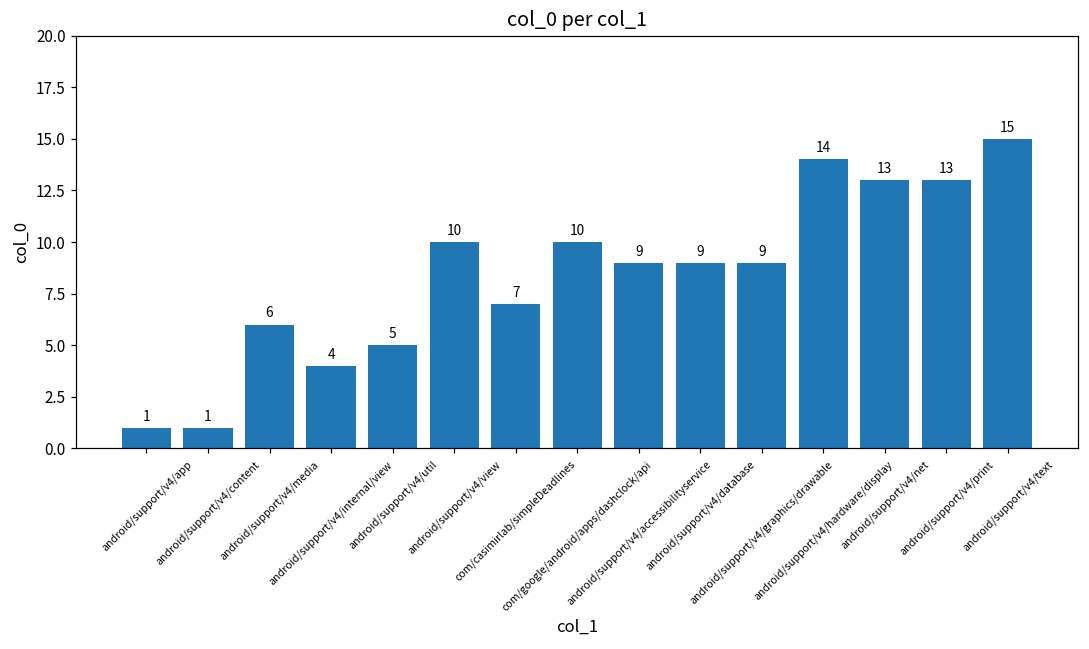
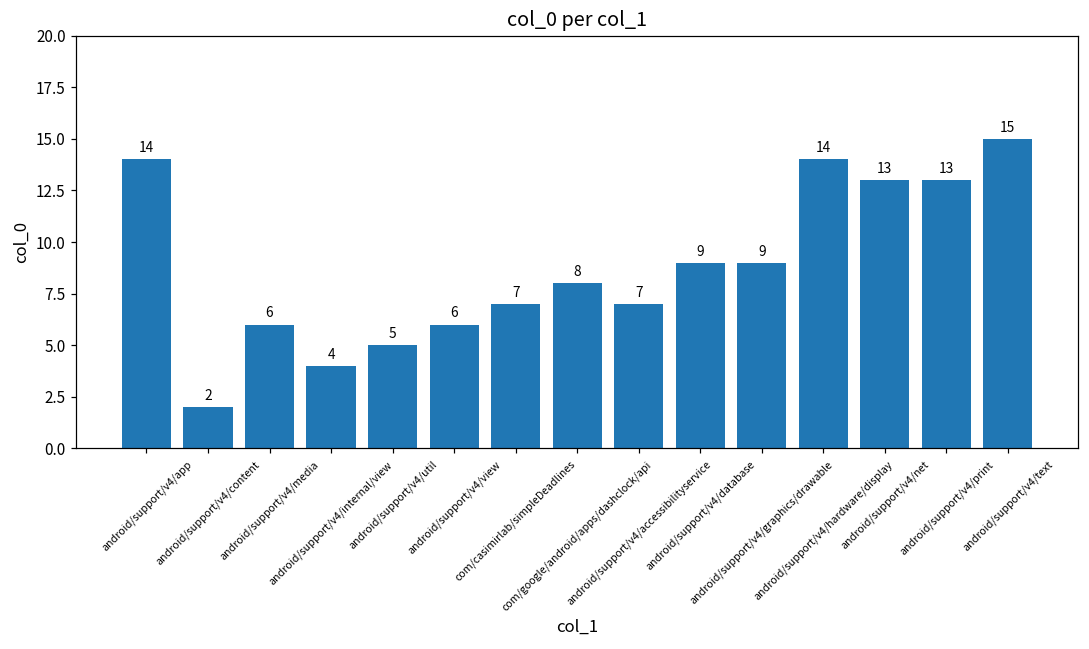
android/support/v4/app: 1 -> 14
android/support/v4/content: 1 -> 2
android/support/v4/view: 10 -> 6
com/google/android/apps/dashclock/api: 10 -> 8
android/support/v4/accessibilityservice: 9 -> 7
